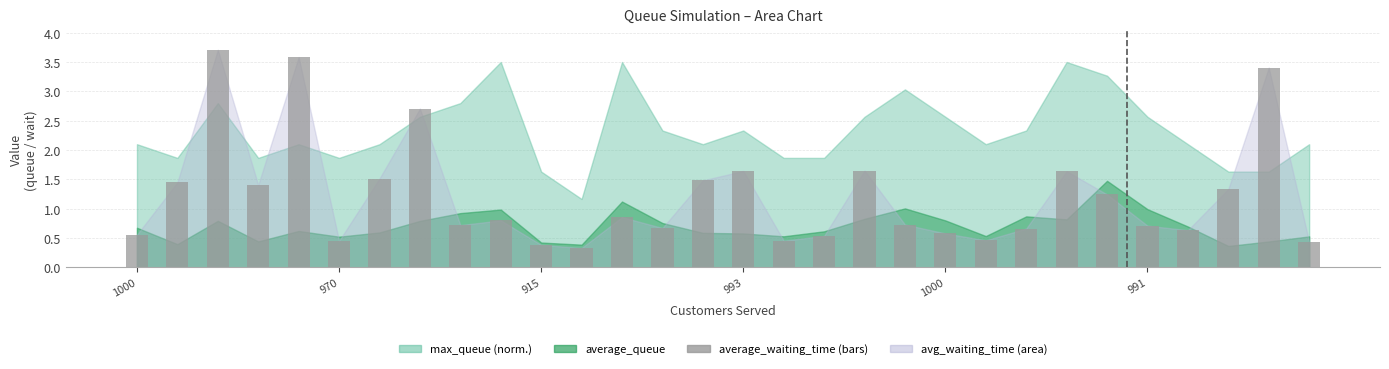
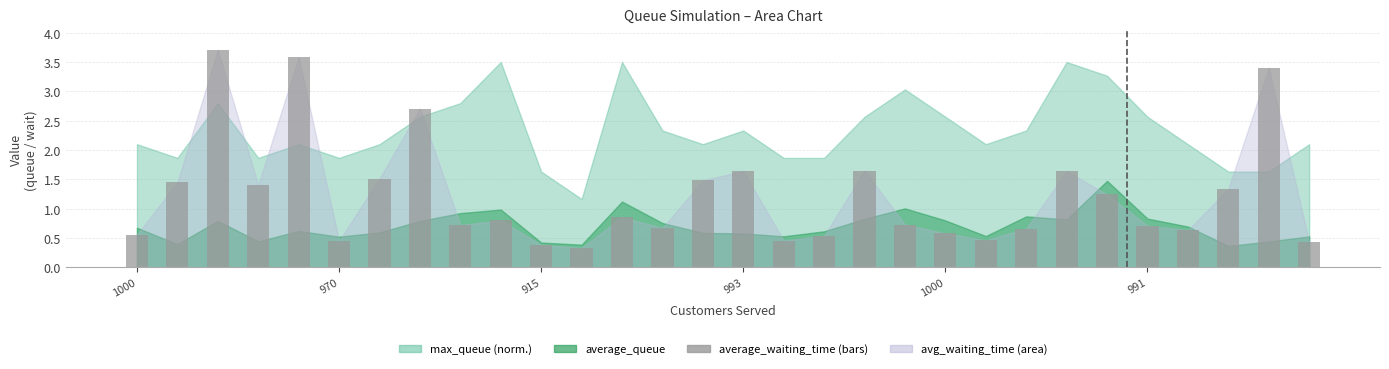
average_queue, 991: 1.0 -> 0.8
